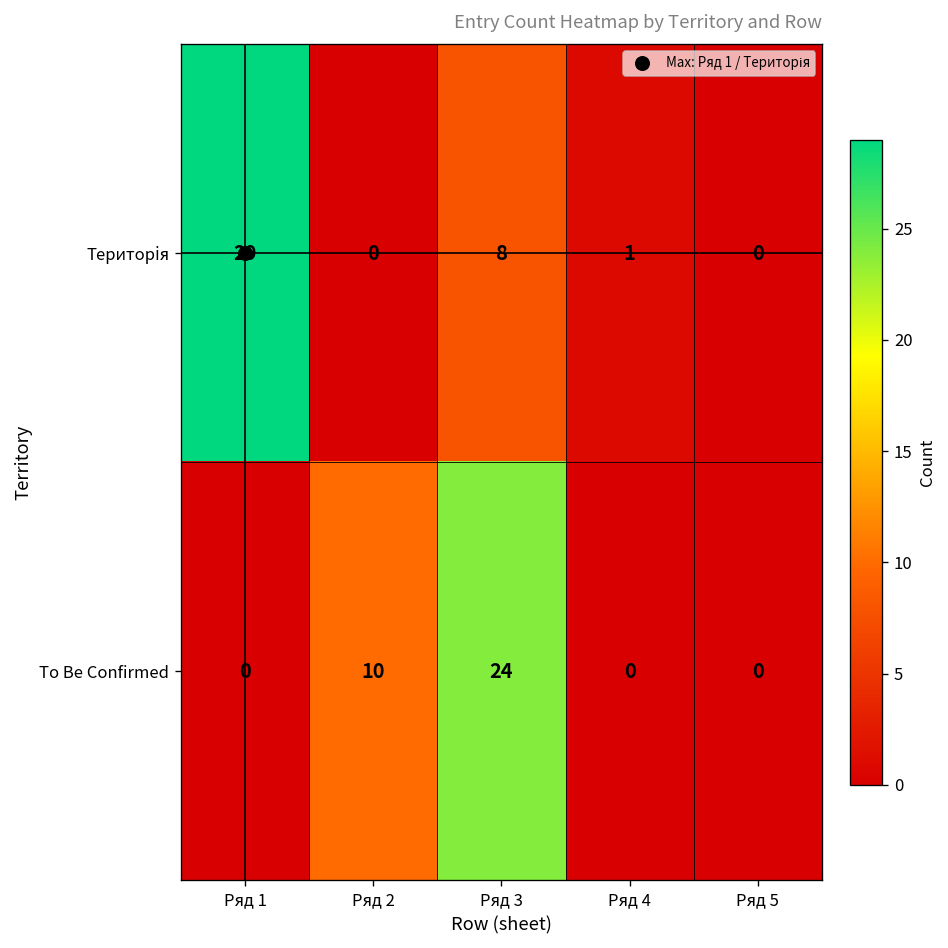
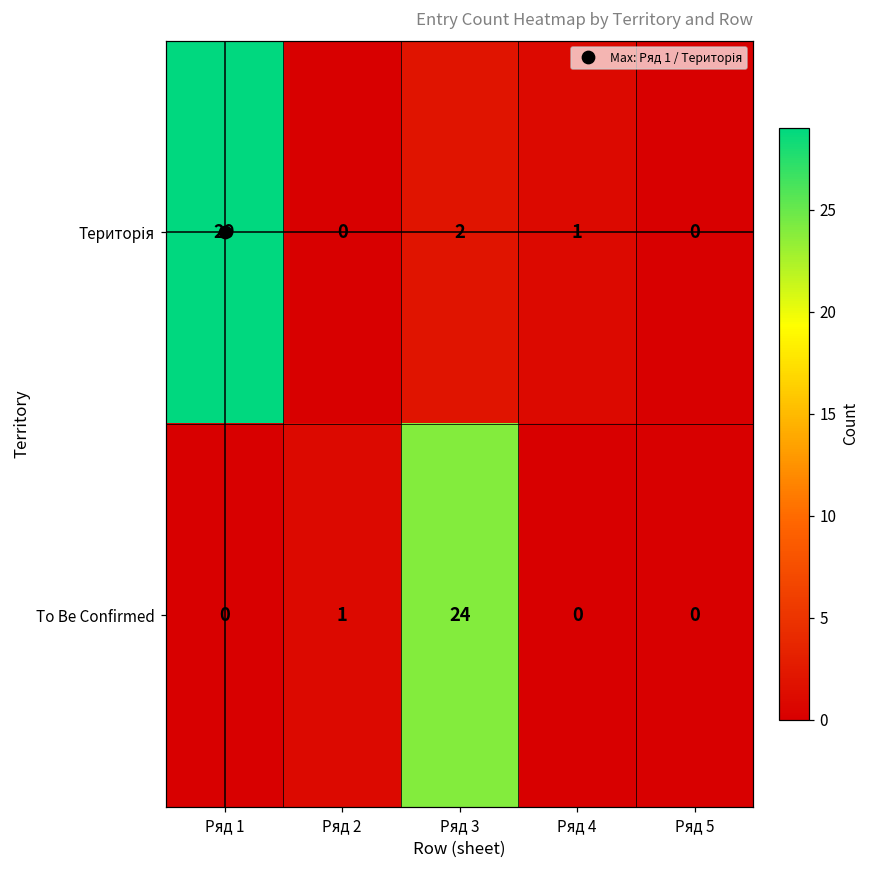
Територія, Ряд 3: 8 -> 2
To Be Confirmed, Ряд 2: 10 -> 1
